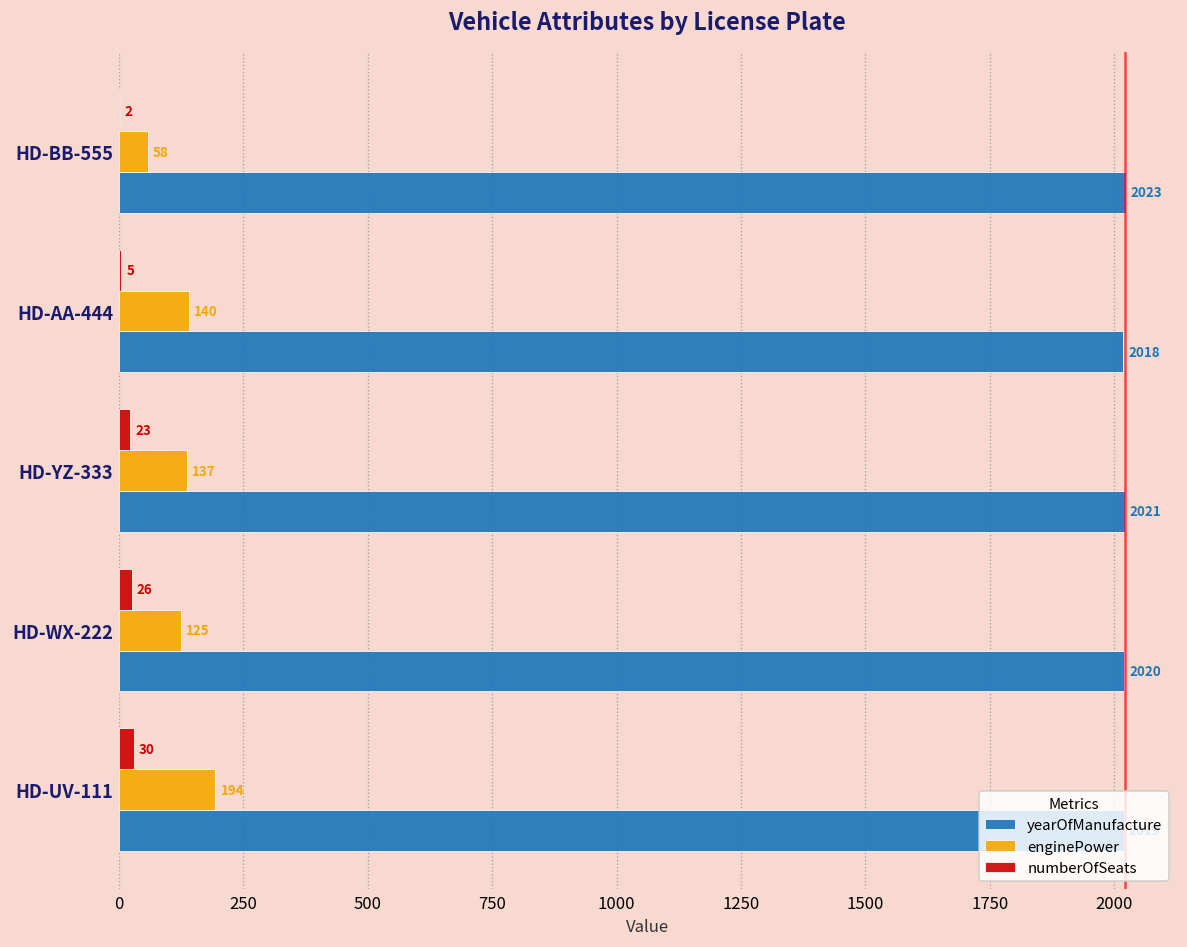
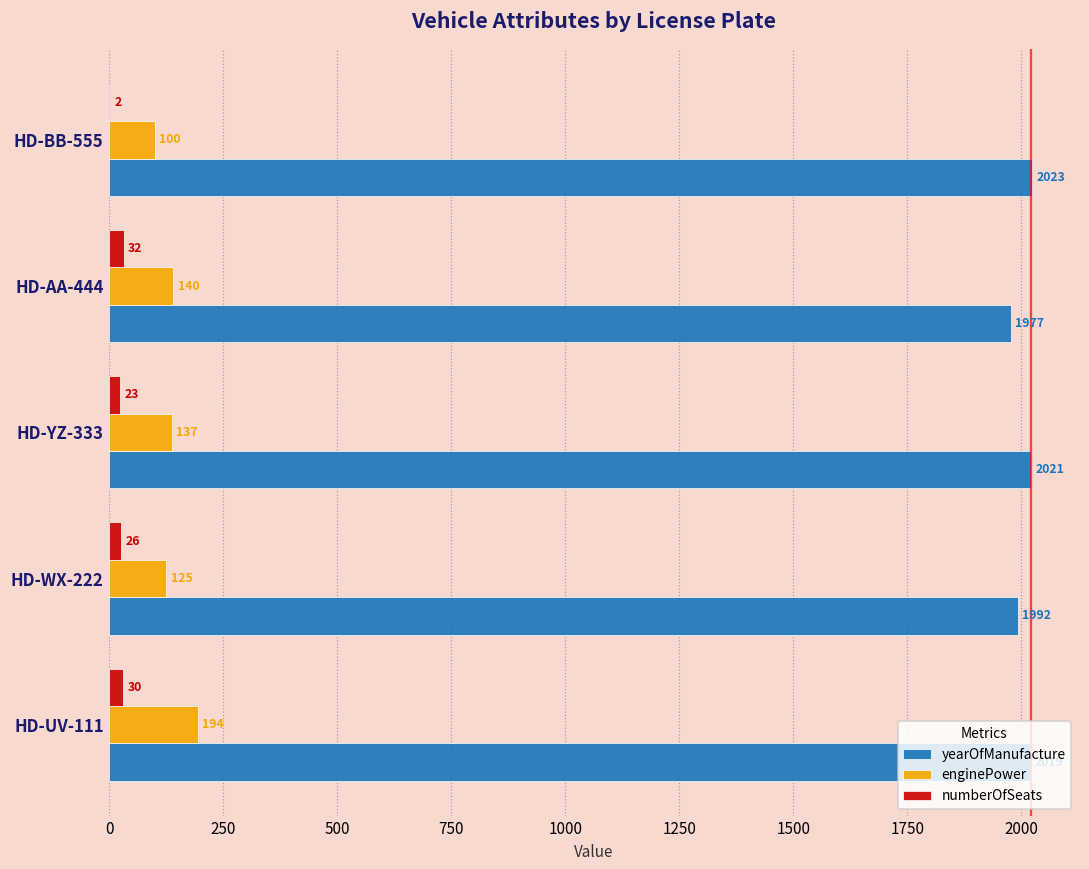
enginePower, HD-BB-555: 58 -> 100
numberOfSeats, HD-AA-444: 5 -> 32
yearOfManufacture, HD-AA-444: 2018 -> 1977
yearOfManufacture, HD-WX-222: 2020 -> 1992
